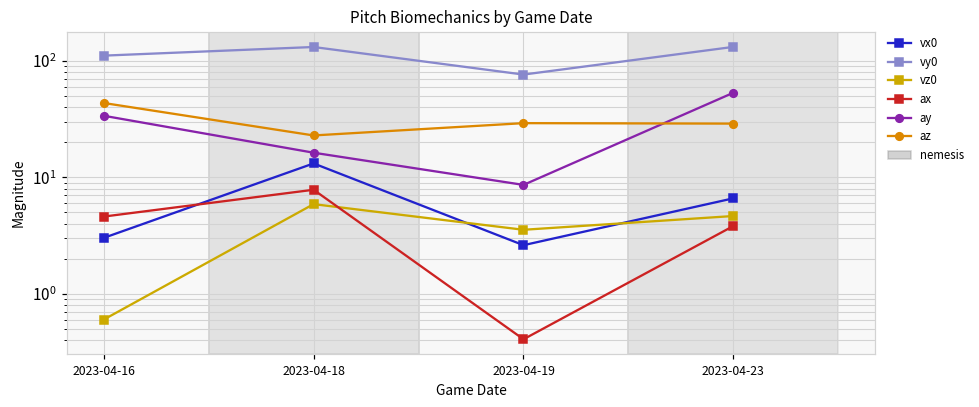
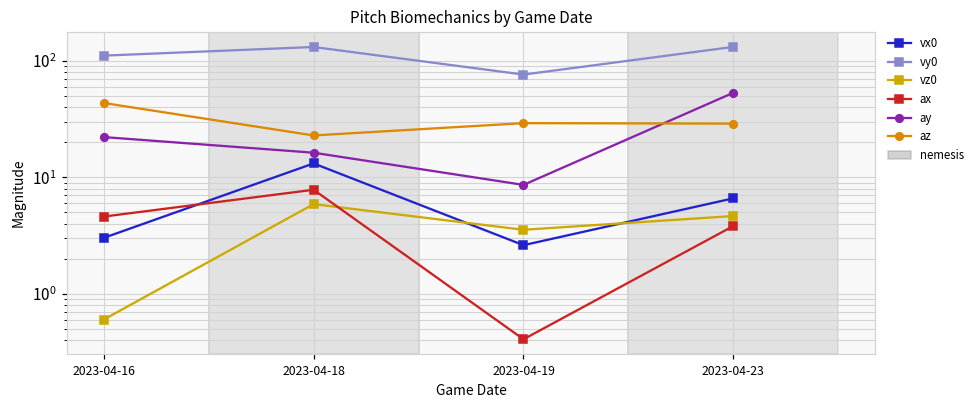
ay, 2023-04-16: 34 -> 22
